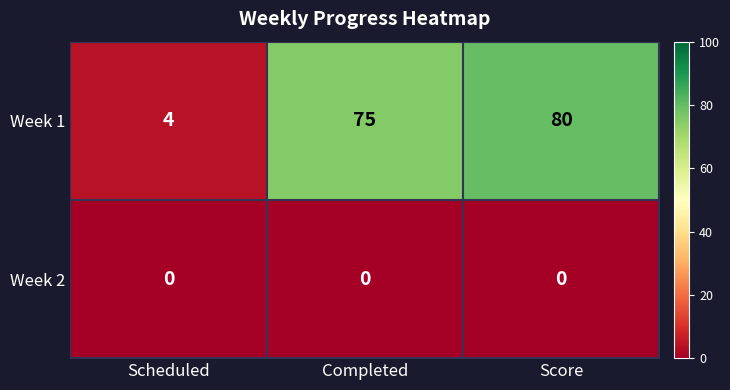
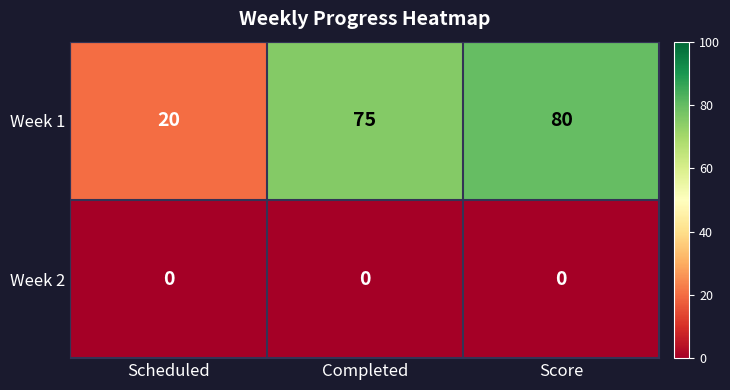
Week 1, Scheduled: 4 -> 20
